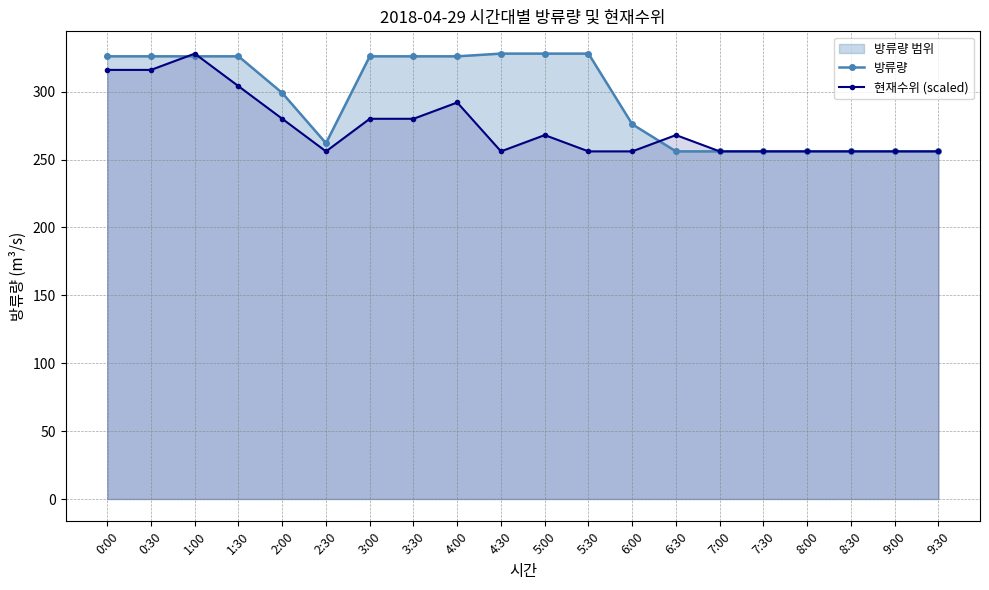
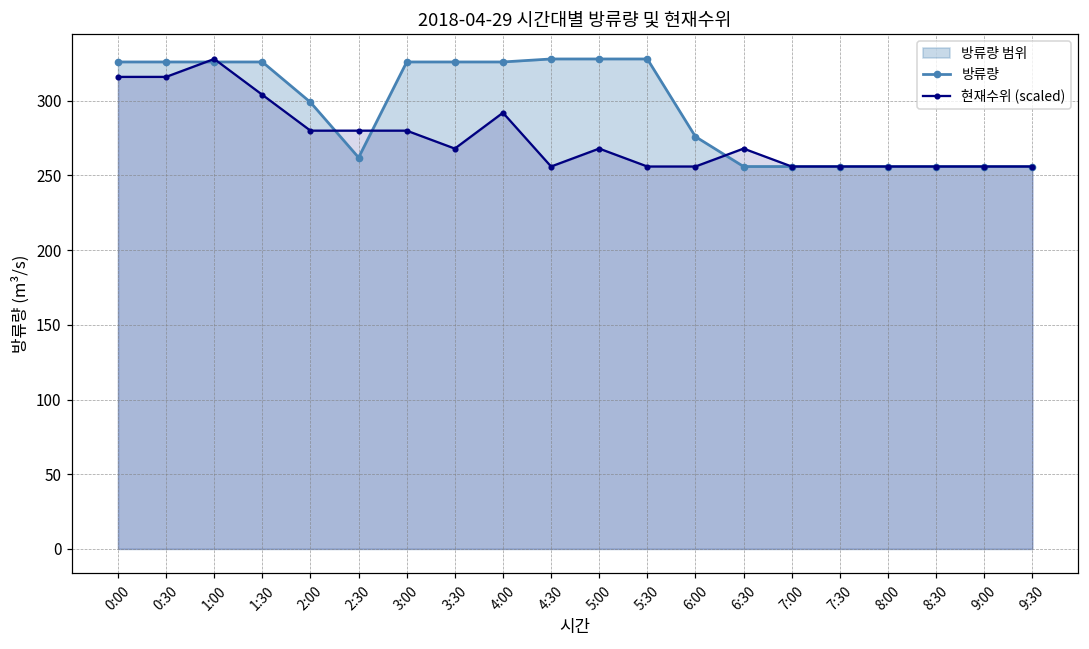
현재수위 (scaled), 2:30: 256 -> 280
현재수위 (scaled), 3:30: 280 -> 268
